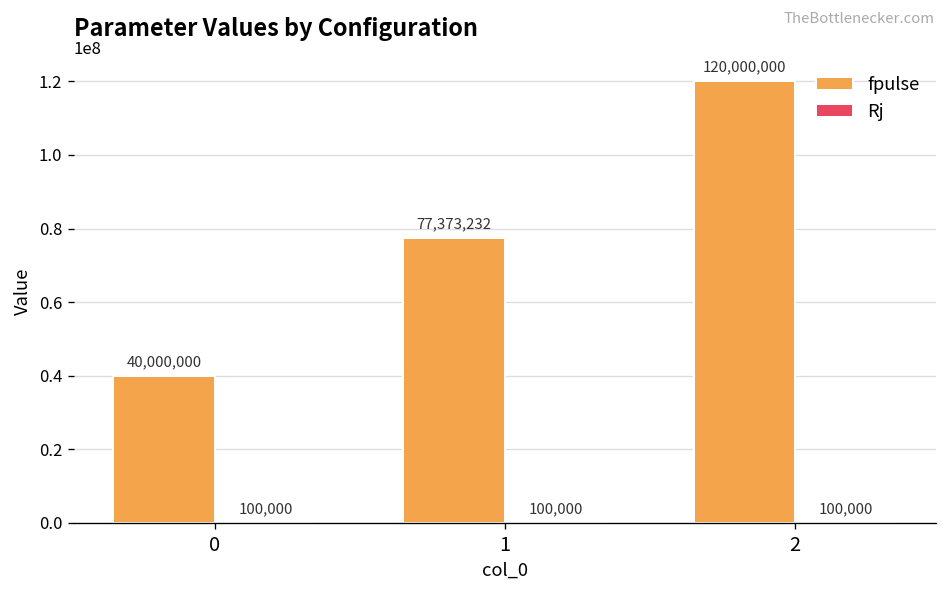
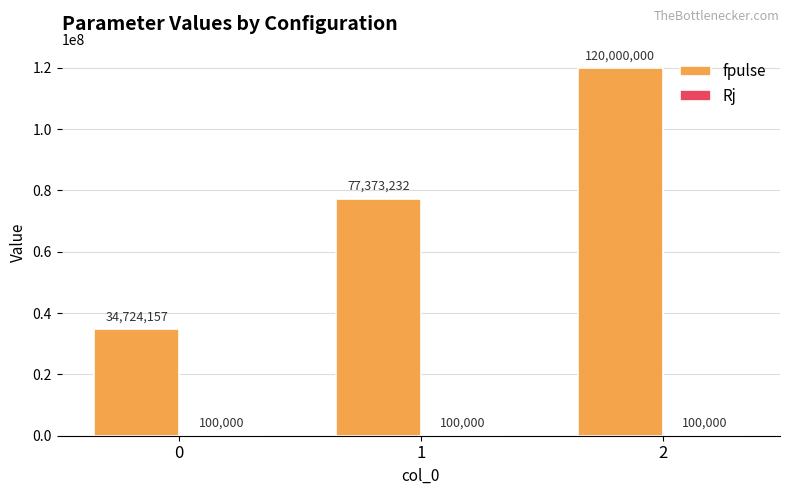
fpulse, 0: 40,000,000 -> 34,724,157
